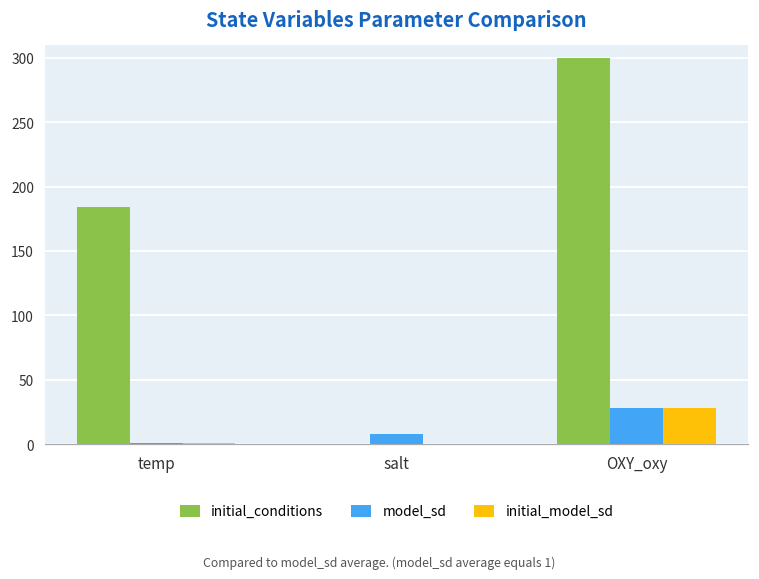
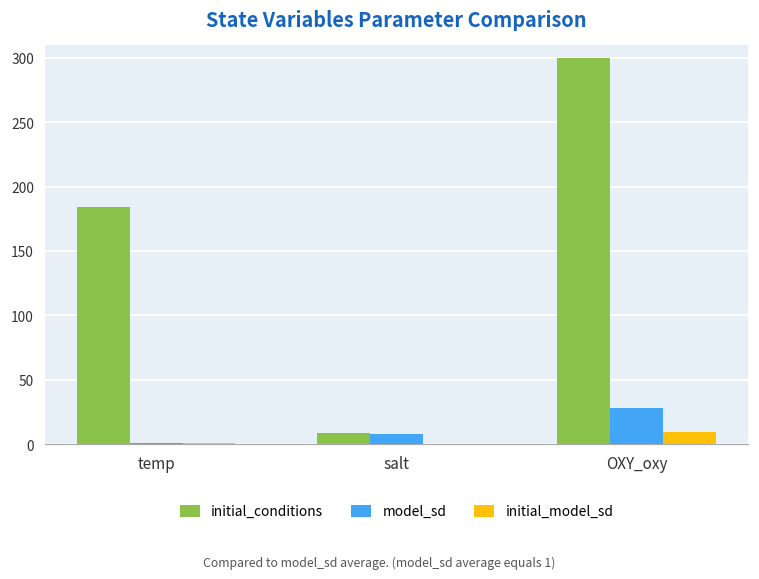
initial_conditions, salt: 0 -> 9
initial_model_sd, OXY_oxy: 28 -> 10
